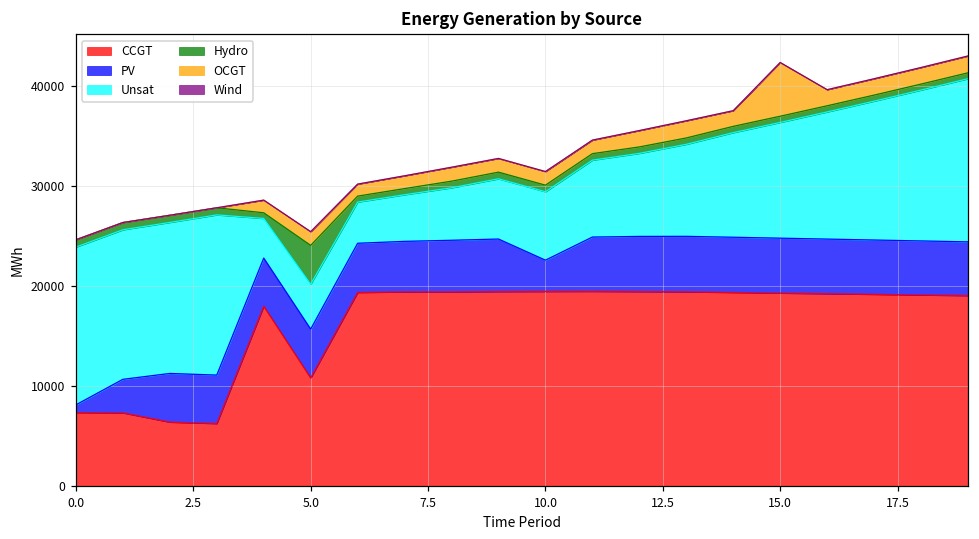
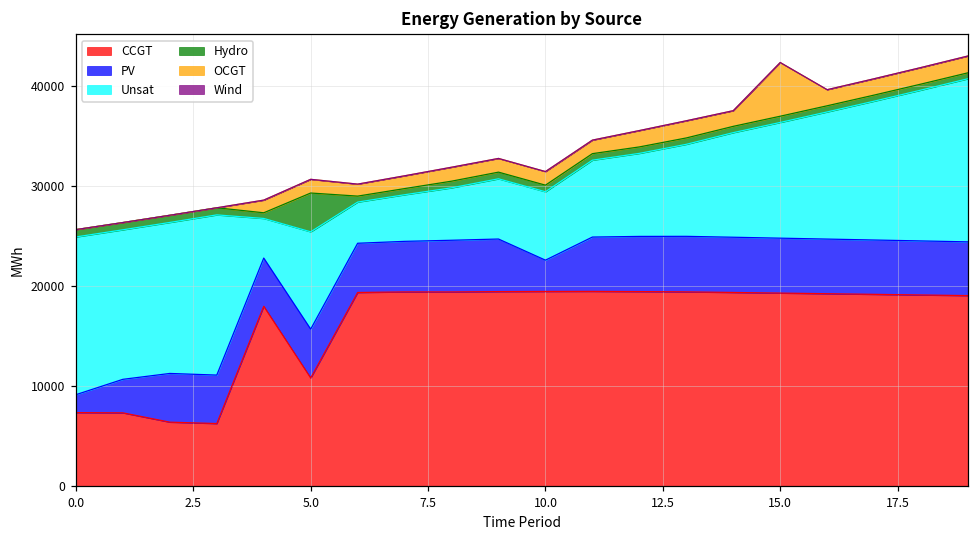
PV, 0.0: 1000 -> 2000
Unsat, 5.0: 4000 -> 10000
